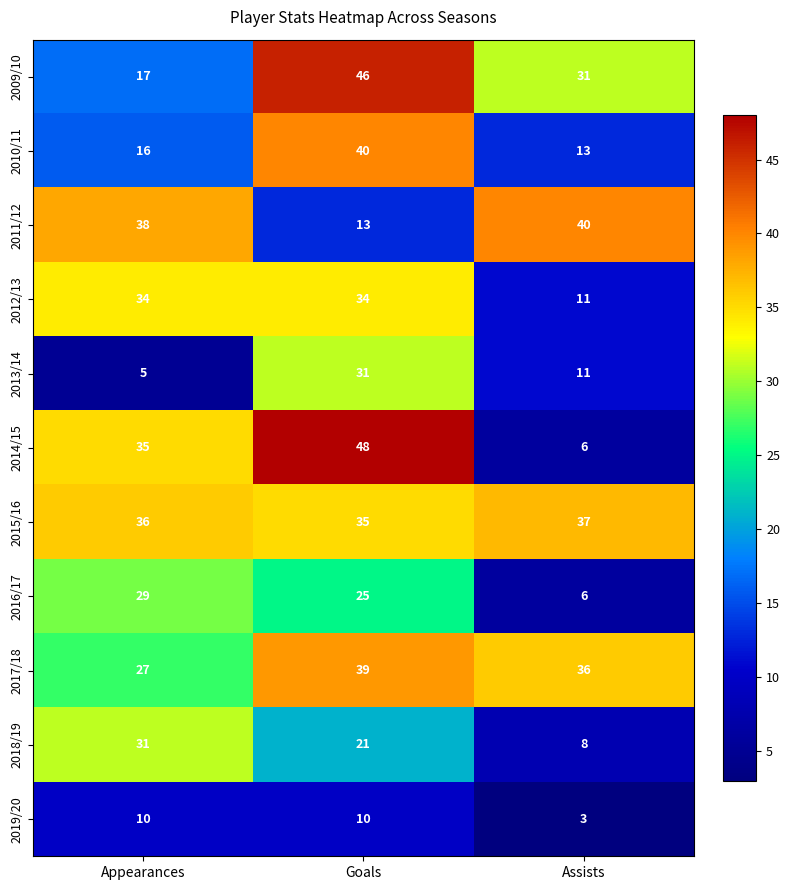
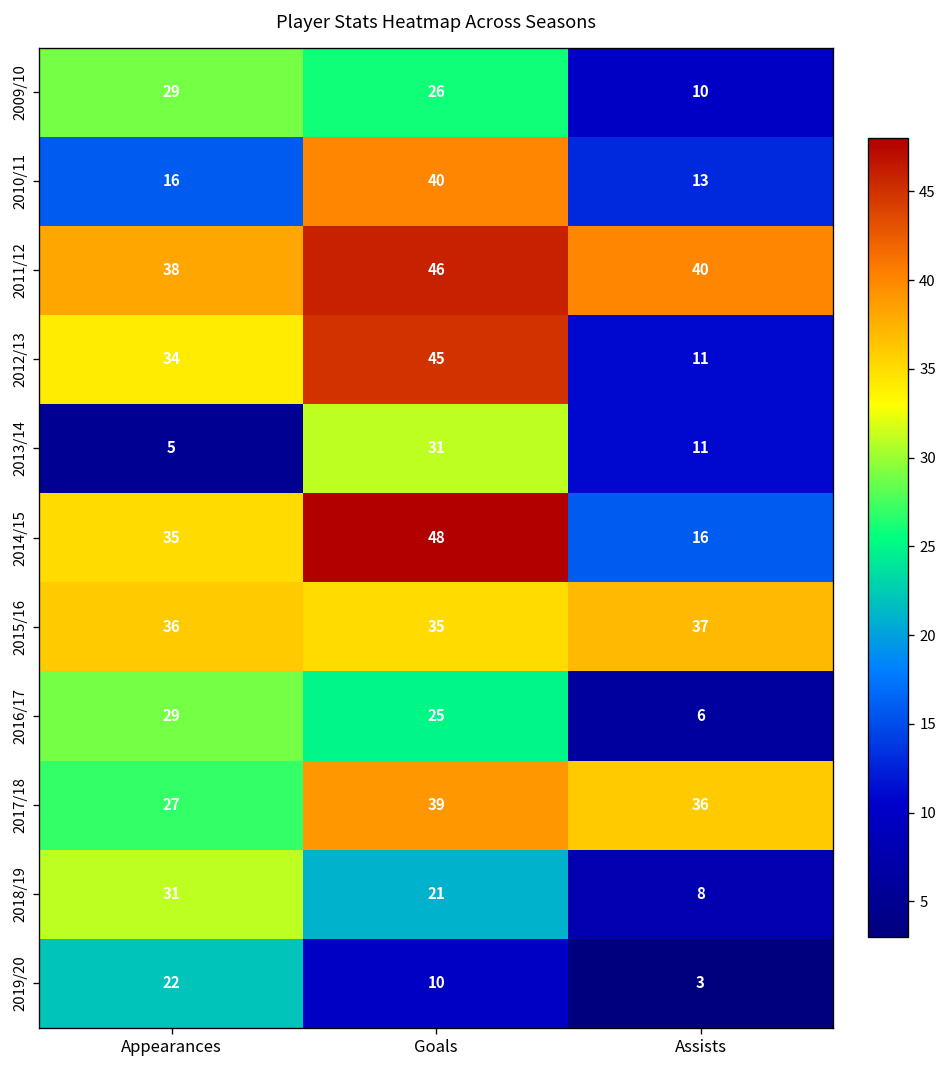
2009/10, Appearances: 17 -> 29
2009/10, Goals: 46 -> 26
2009/10, Assists: 31 -> 10
2011/12, Goals: 13 -> 46
2012/13, Goals: 34 -> 45
2014/15, Assists: 6 -> 16
2019/20, Appearances: 10 -> 22
